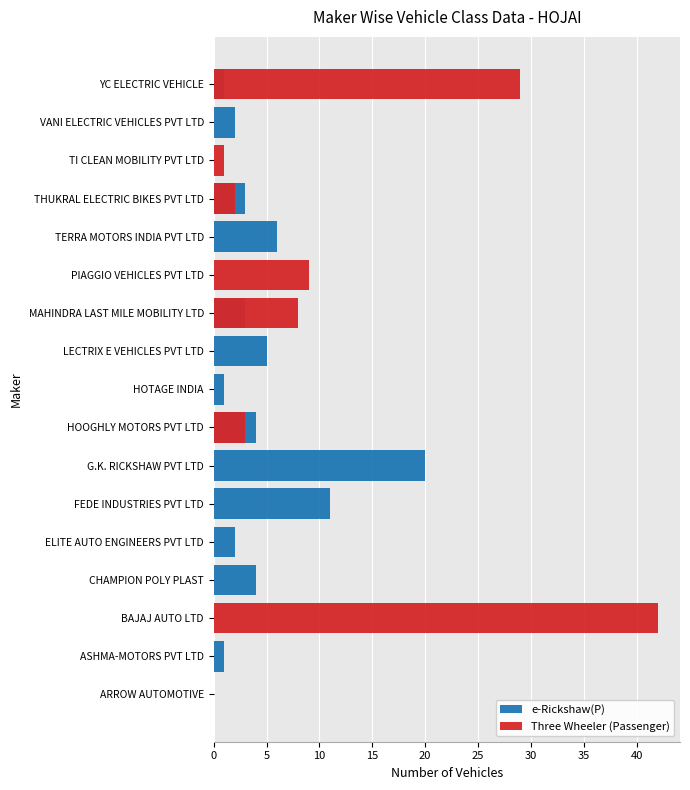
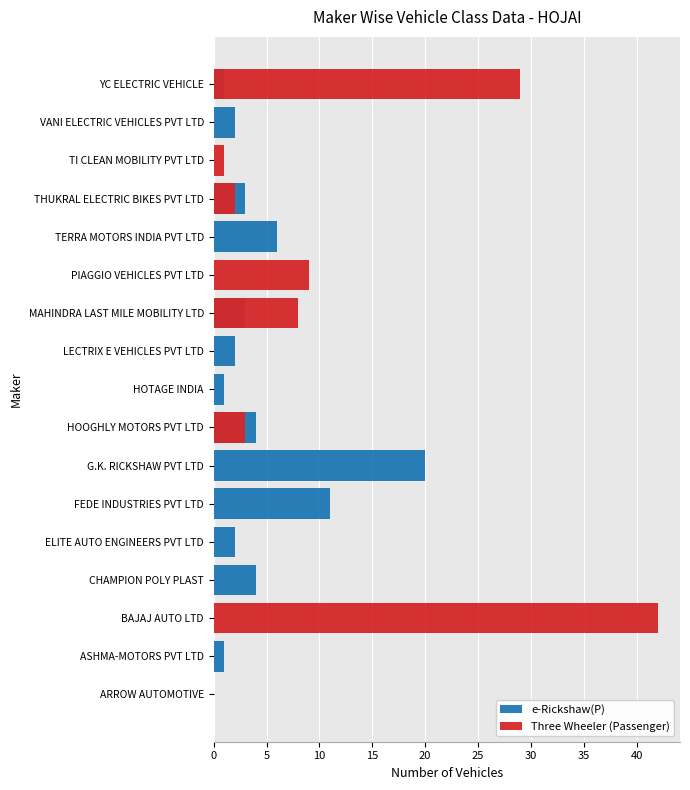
e-Rickshaw(P), LECTRIX E VEHICLES PVT LTD: 5 -> 2
